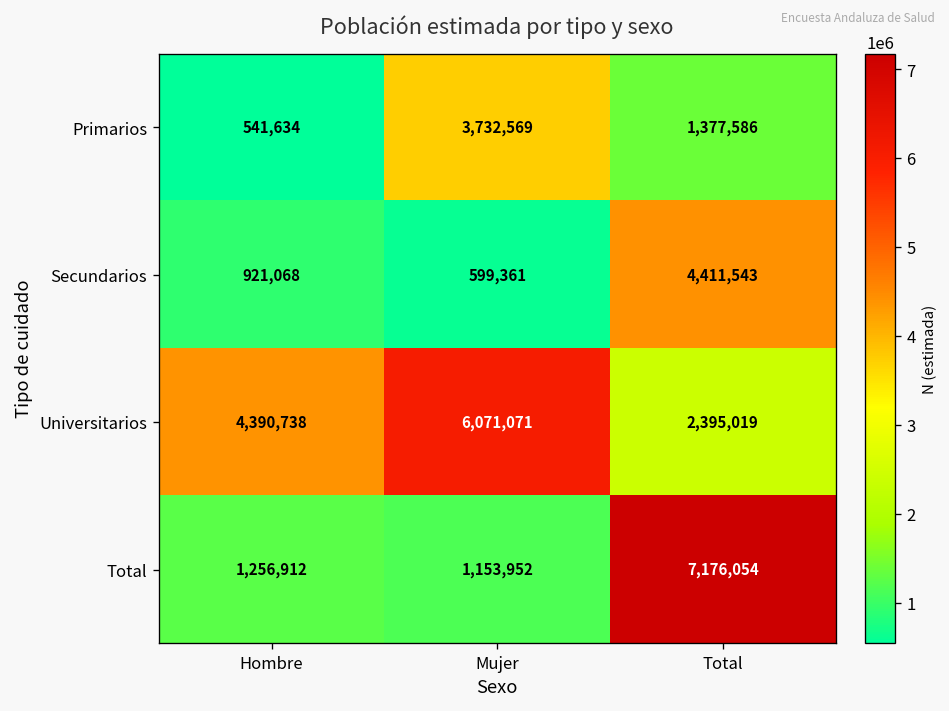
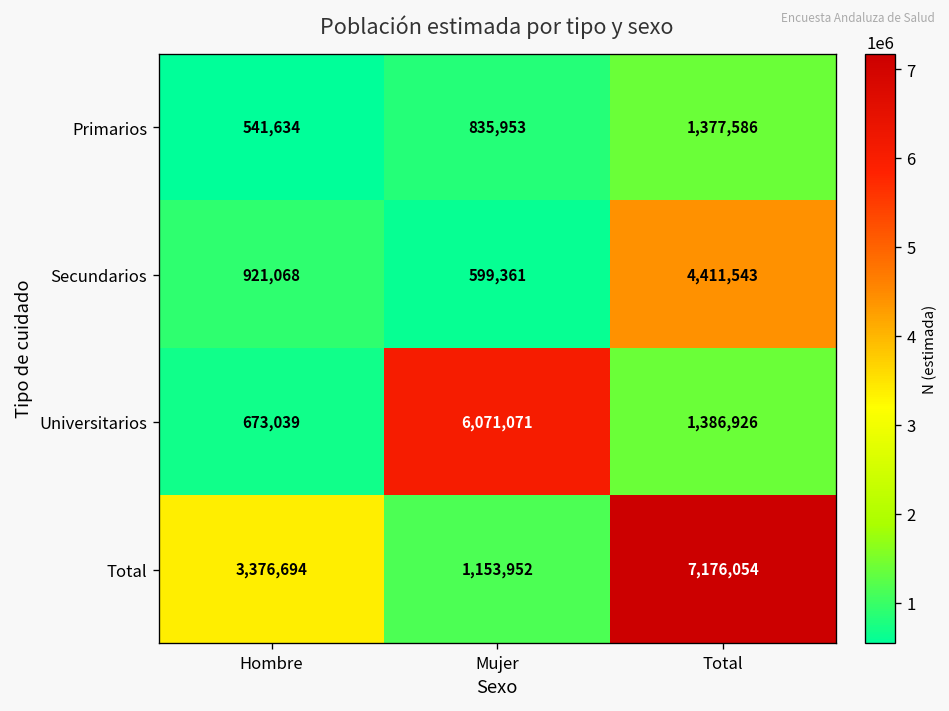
Primarios, Mujer: 3,732,569 -> 835,953
Universitarios, Hombre: 4,390,738 -> 673,039
Universitarios, Total: 2,395,019 -> 1,386,926
Total, Hombre: 1,256,912 -> 3,376,694
